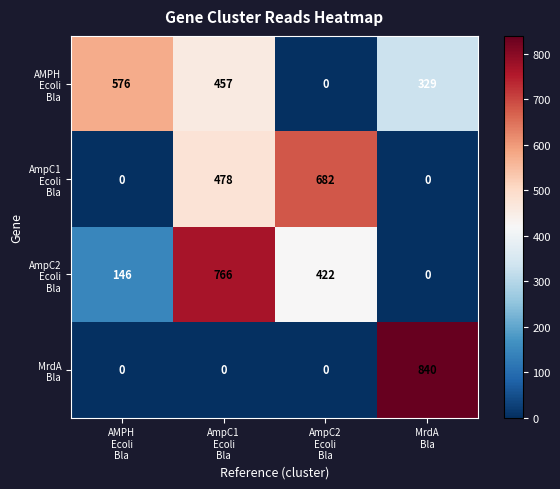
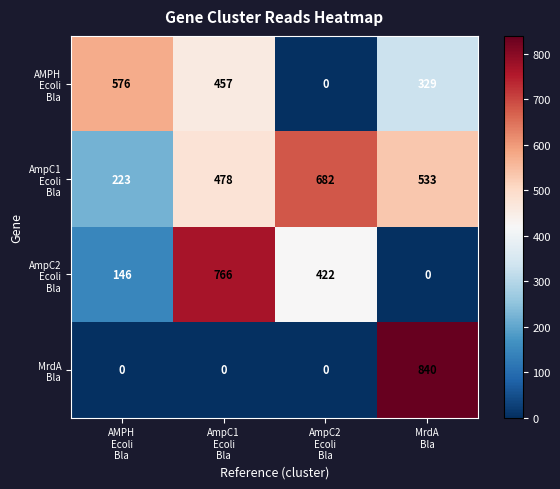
AmpC1 Ecoli Bla, AMPH Ecoli Bla: 0 -> 223
AmpC1 Ecoli Bla, MrdA Bla: 0 -> 533
